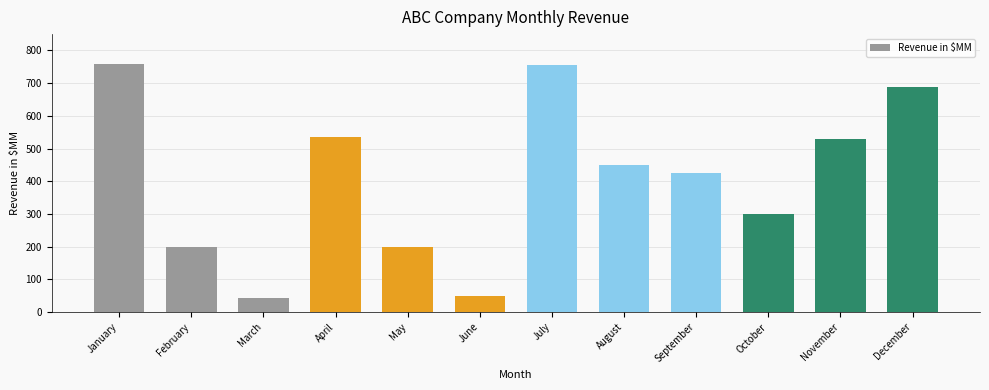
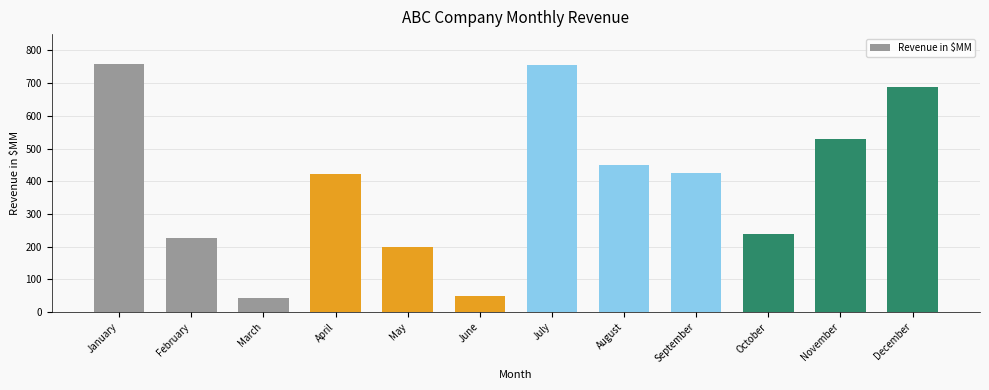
February: 200 -> 230
April: 540 -> 420
October: 300 -> 240
